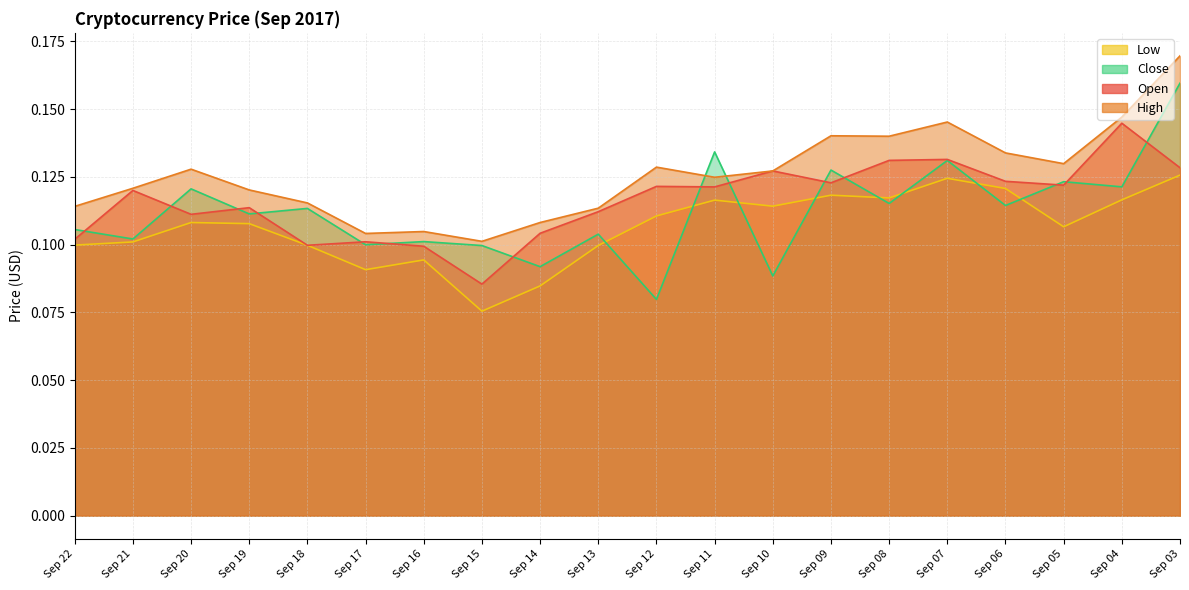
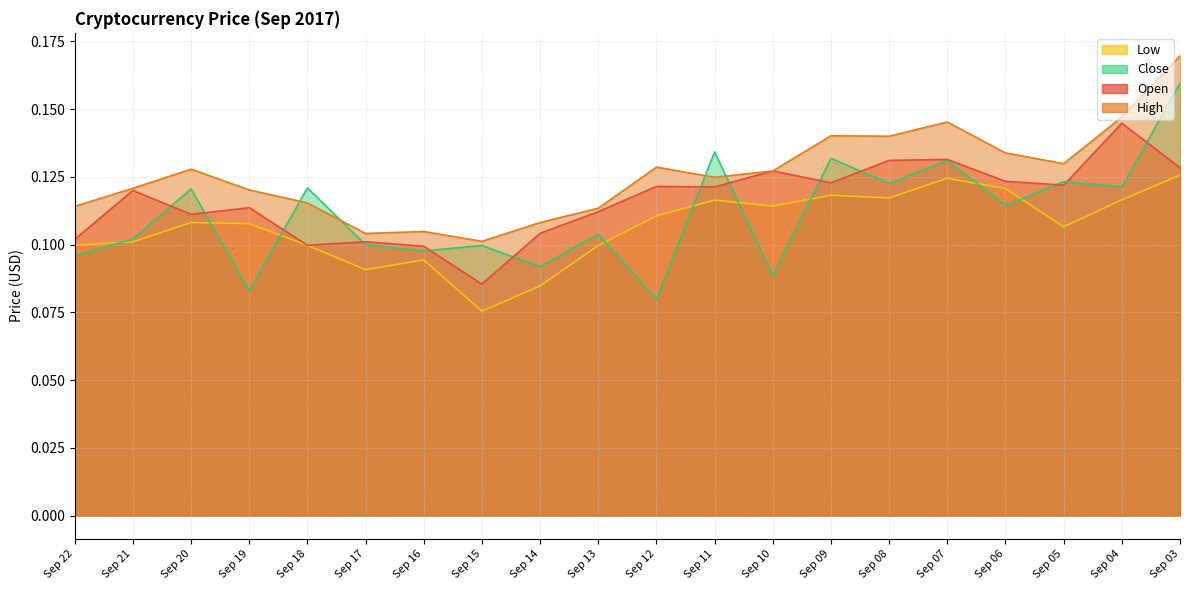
Close, Sep 22: 0.106 -> 0.096
Close, Sep 19: 0.111 -> 0.083
Close, Sep 18: 0.113 -> 0.121
Close, Sep 16: 0.101 -> 0.098
Close, Sep 09: 0.128 -> 0.132
Close, Sep 08: 0.115 -> 0.123
